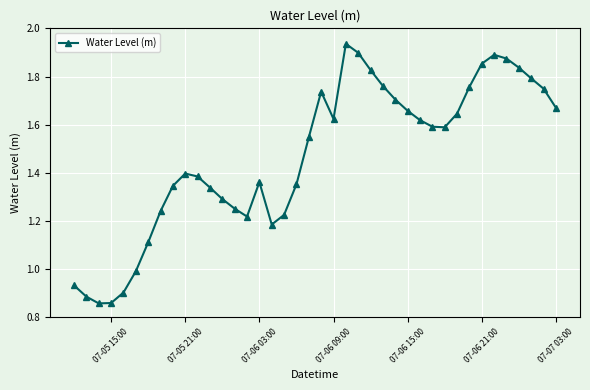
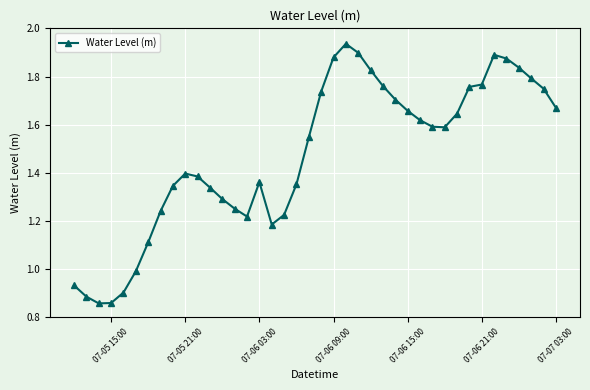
07-06 09:00: 1.62 -> 1.88
07-06 21:00: 1.85 -> 1.77
